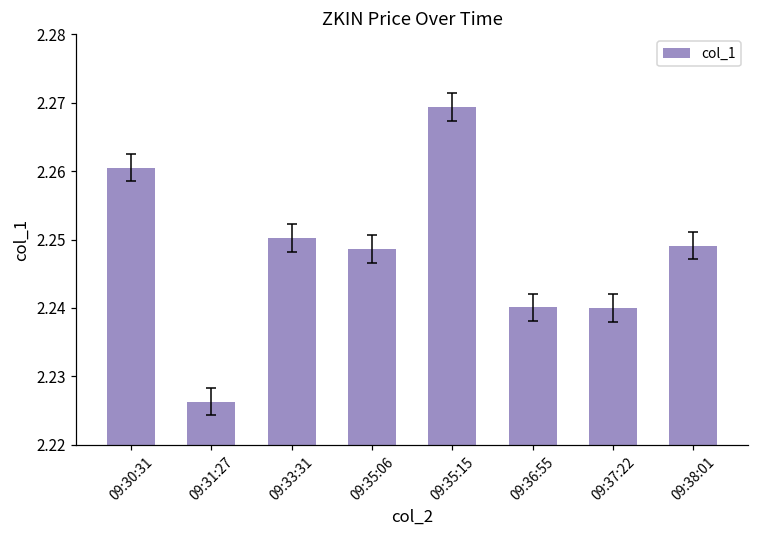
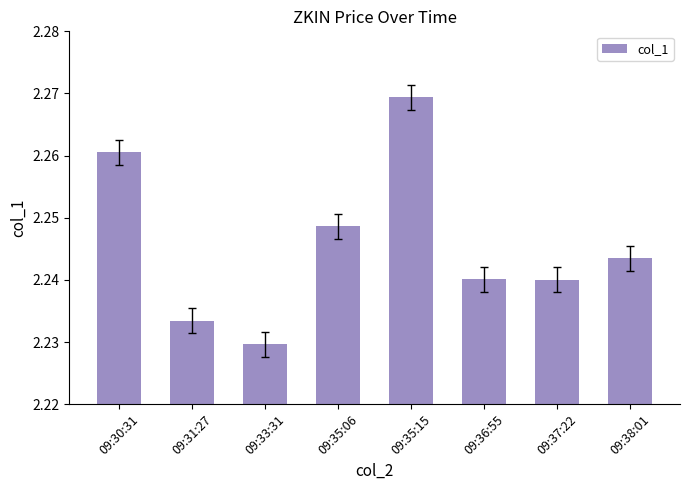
col_1, 09:31:27: 2.226 -> 2.233
col_1, 09:33:31: 2.250 -> 2.230
col_1, 09:38:01: 2.249 -> 2.244
